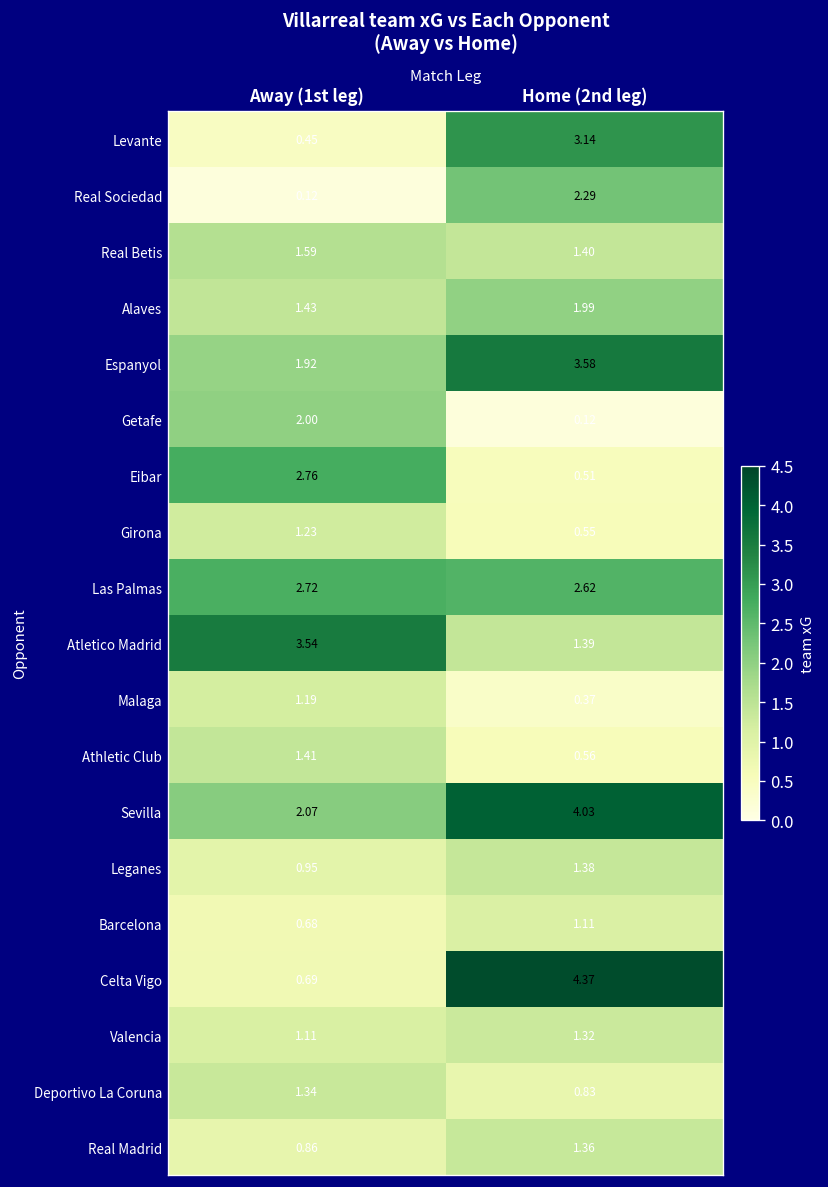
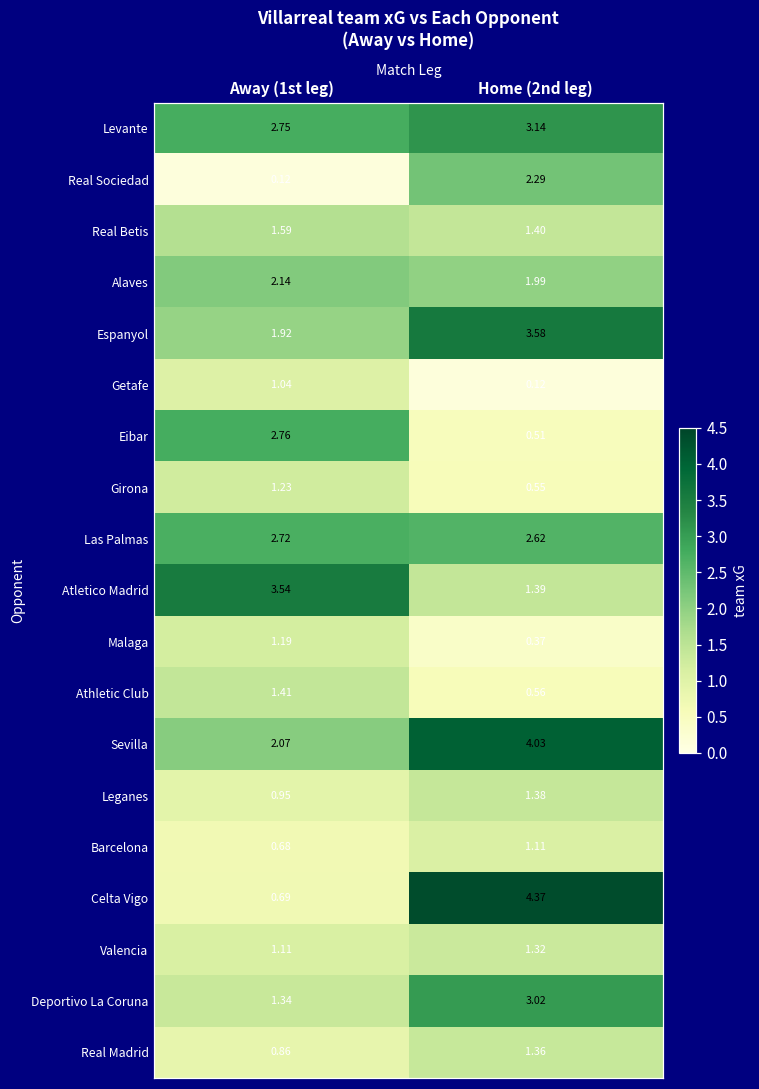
Levante, Away (1st leg): 0.45 -> 2.75
Alaves, Away (1st leg): 1.43 -> 2.14
Getafe, Away (1st leg): 2.00 -> 1.04
Deportivo La Coruna, Home (2nd leg): 0.83 -> 3.02
